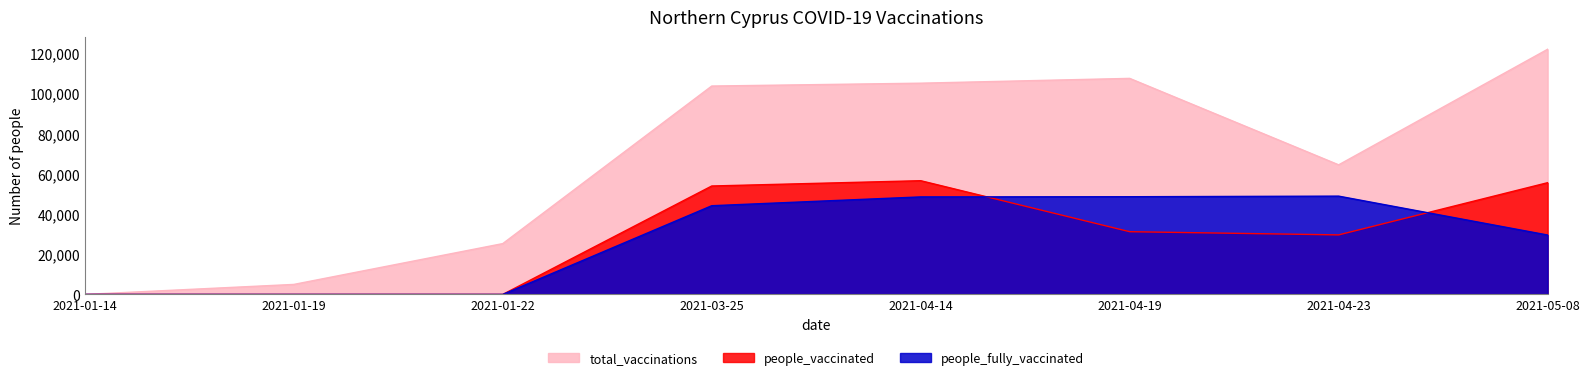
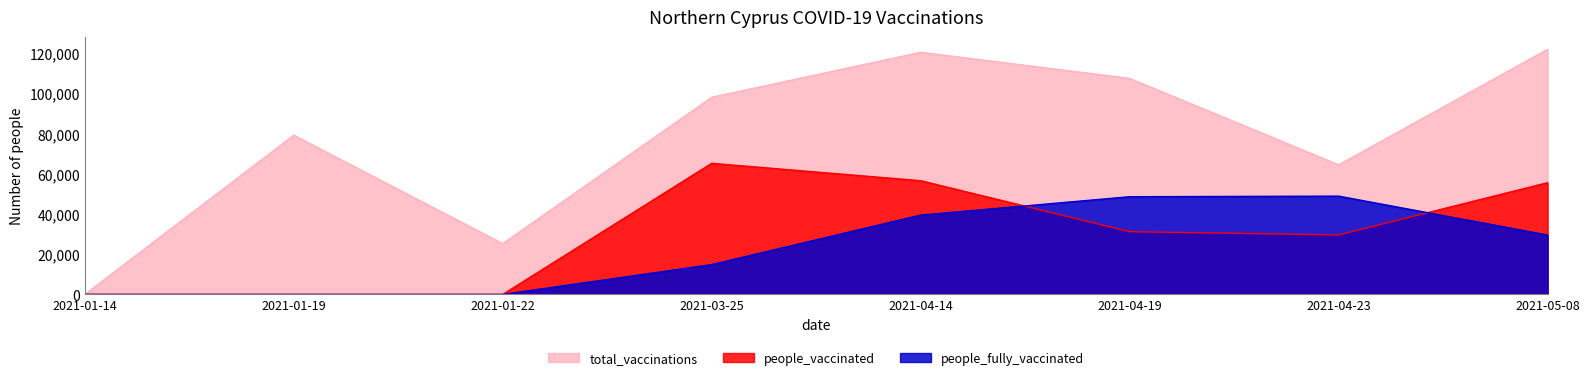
total_vaccinations, 2021-01-19: 5,000 -> 79,000
total_vaccinations, 2021-03-25: 104,000 -> 98,000
people_vaccinated, 2021-03-25: 54,000 -> 65,000
people_fully_vaccinated, 2021-03-25: 44,000 -> 15,000
total_vaccinations, 2021-04-14: 105,000 -> 120,000
people_fully_vaccinated, 2021-04-14: 48,000 -> 39,000
